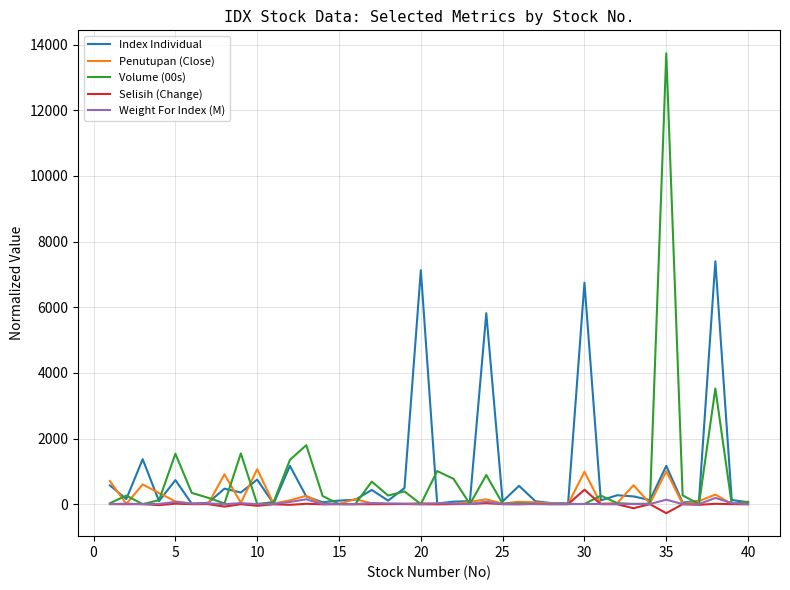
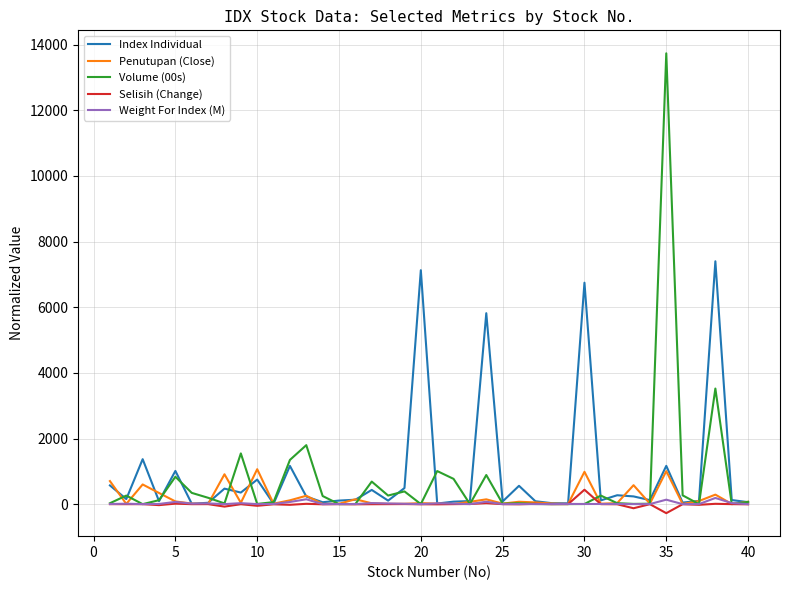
Index Individual, 5: 700 -> 1000
Volume (00s), 5: 1500 -> 800
